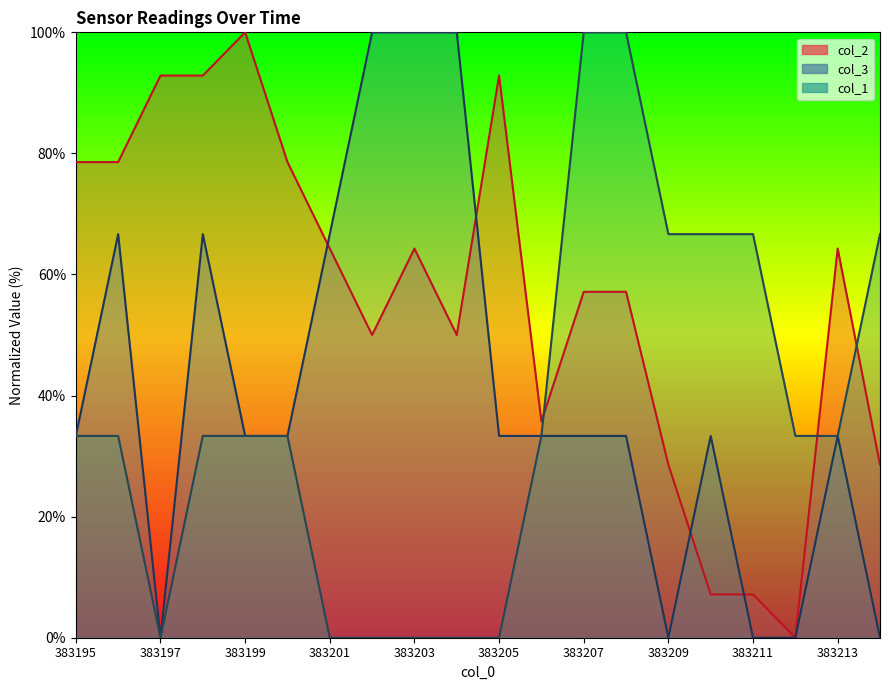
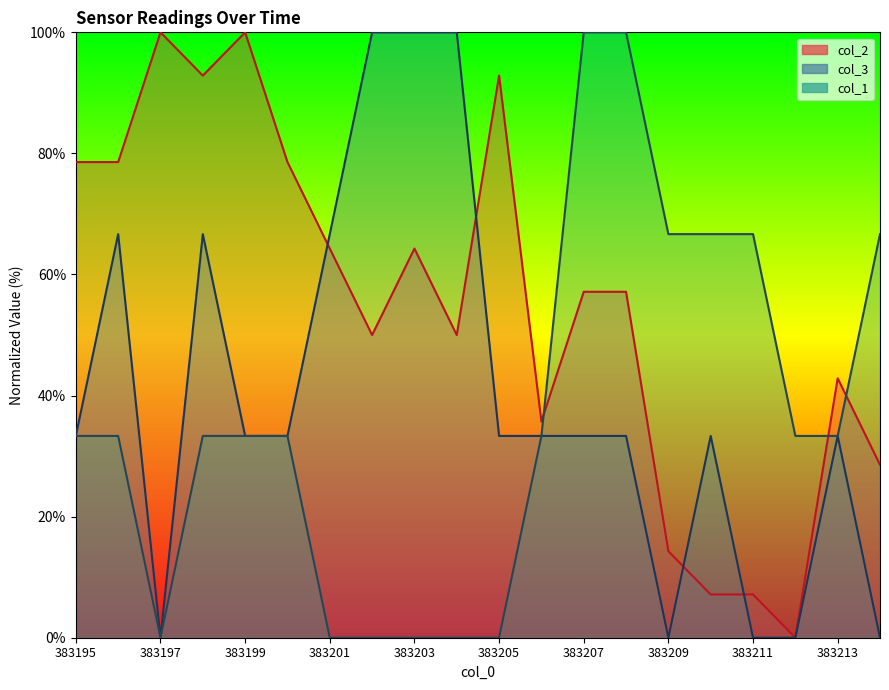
col_2, 383197: 93% -> 100%
col_2, 383209: 29% -> 14%
col_2, 383213: 64% -> 43%
